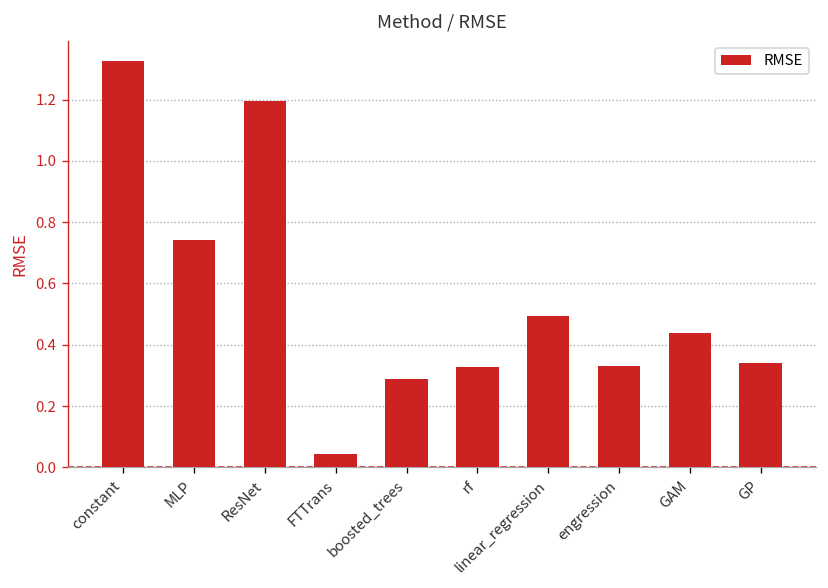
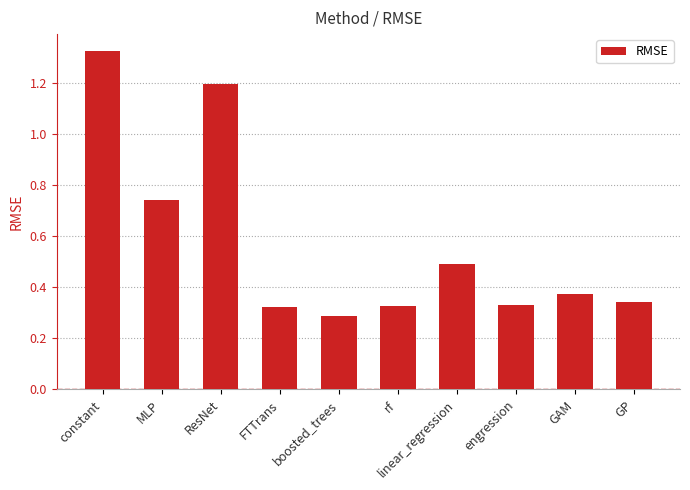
FTTrans: 0.04 -> 0.32
GAM: 0.44 -> 0.37
